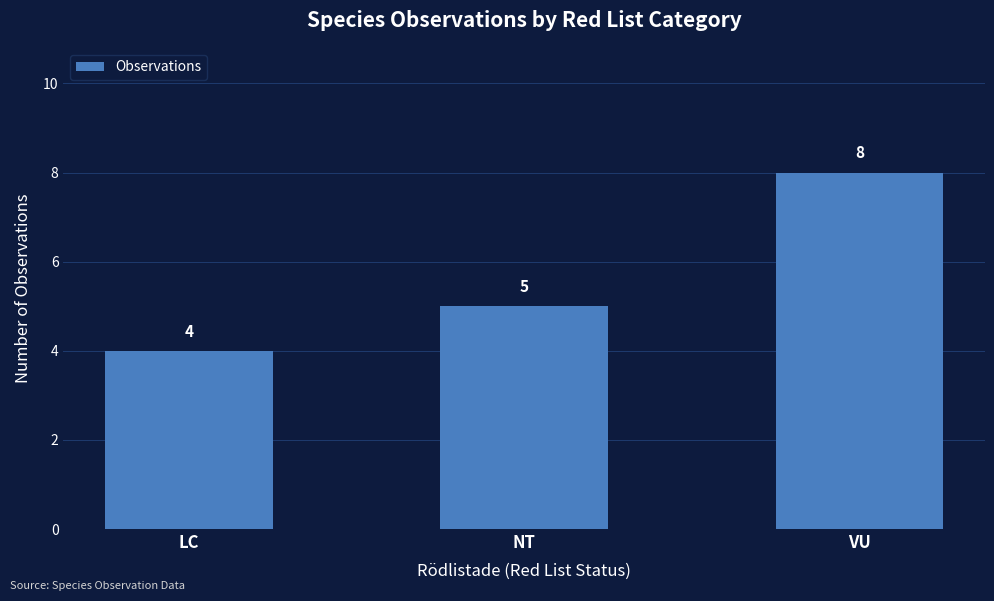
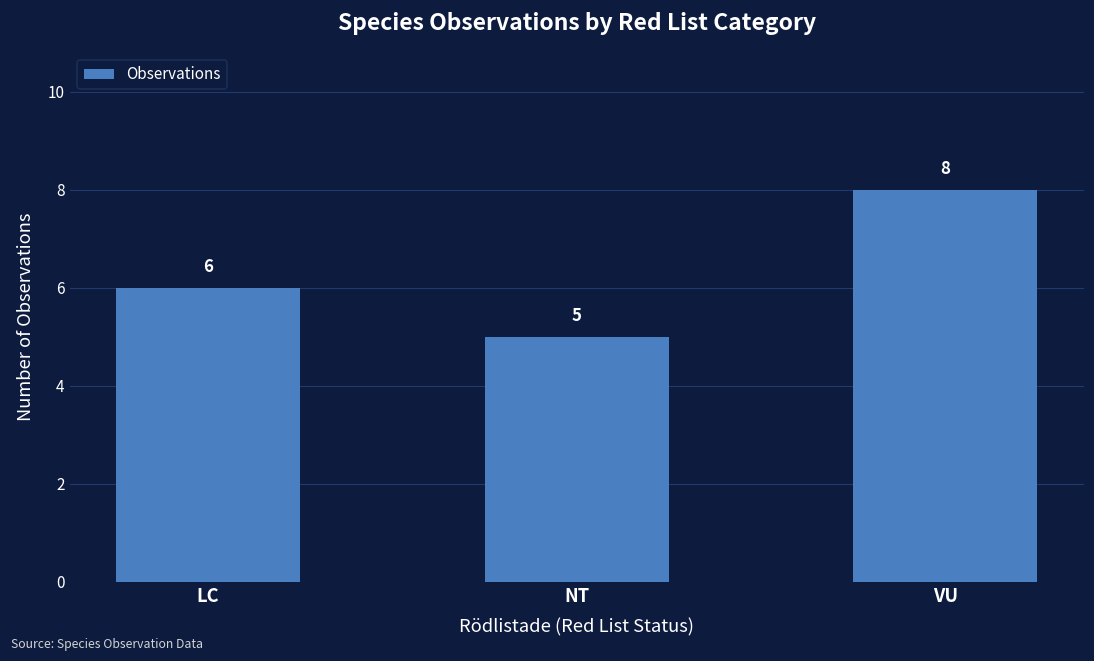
LC: 4 -> 6
